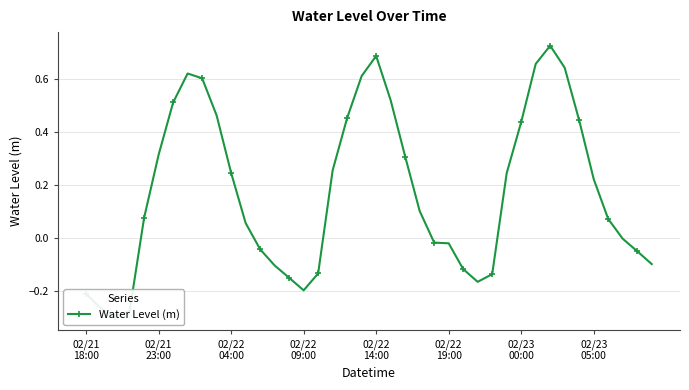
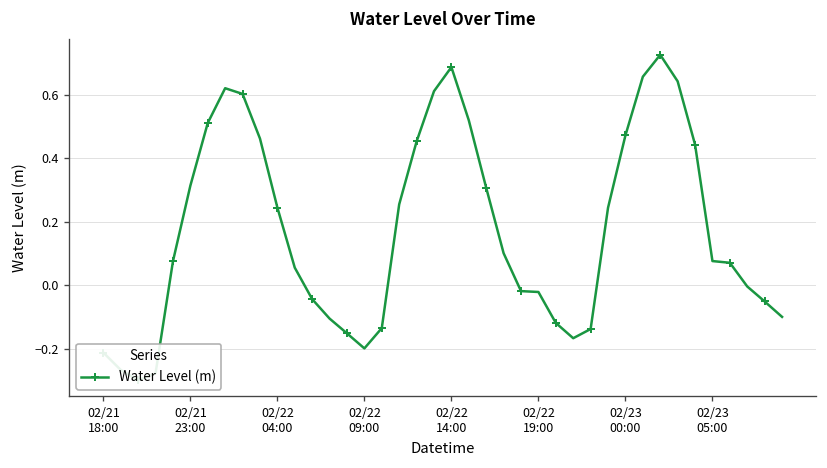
02/23 00:00: 0.44 -> 0.47
02/23 05:00: 0.22 -> 0.08
